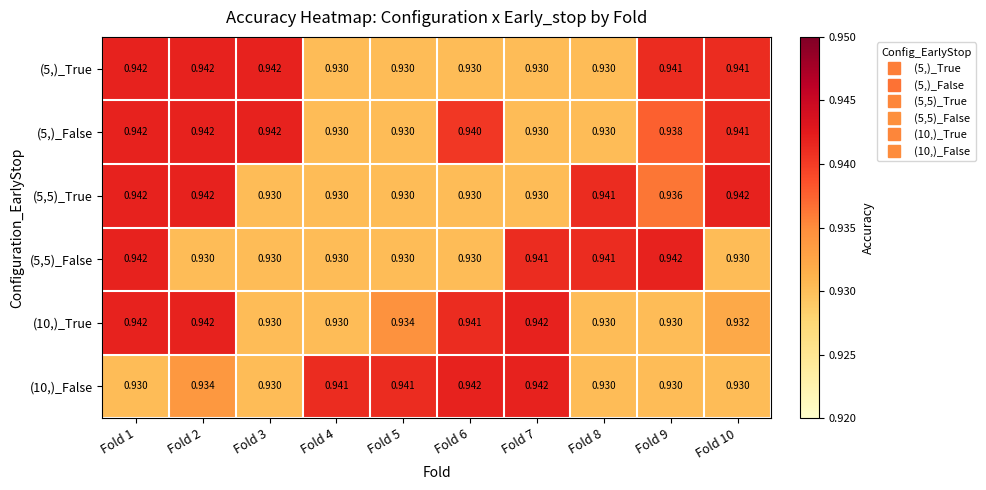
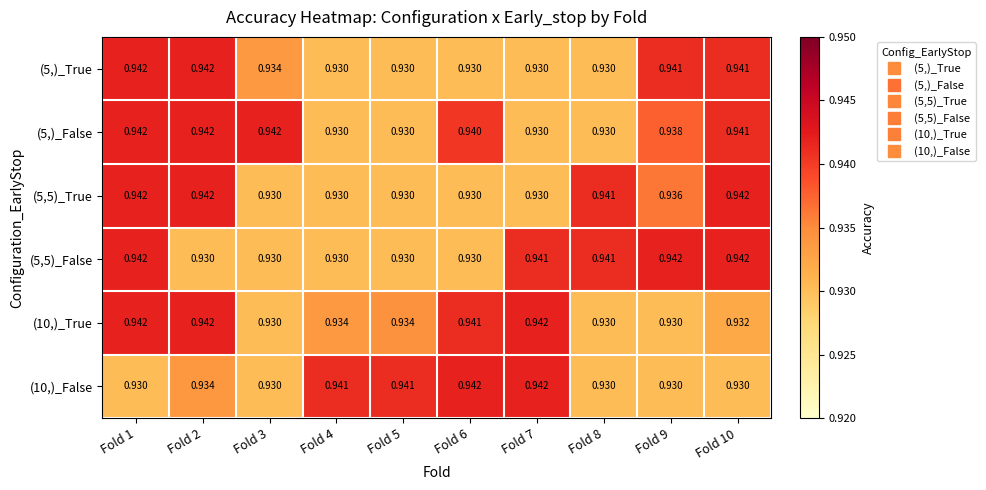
(5,)_True, Fold 3: 0.942 -> 0.934
(5,5)_False, Fold 10: 0.930 -> 0.942
(10,)_True, Fold 4: 0.930 -> 0.934
